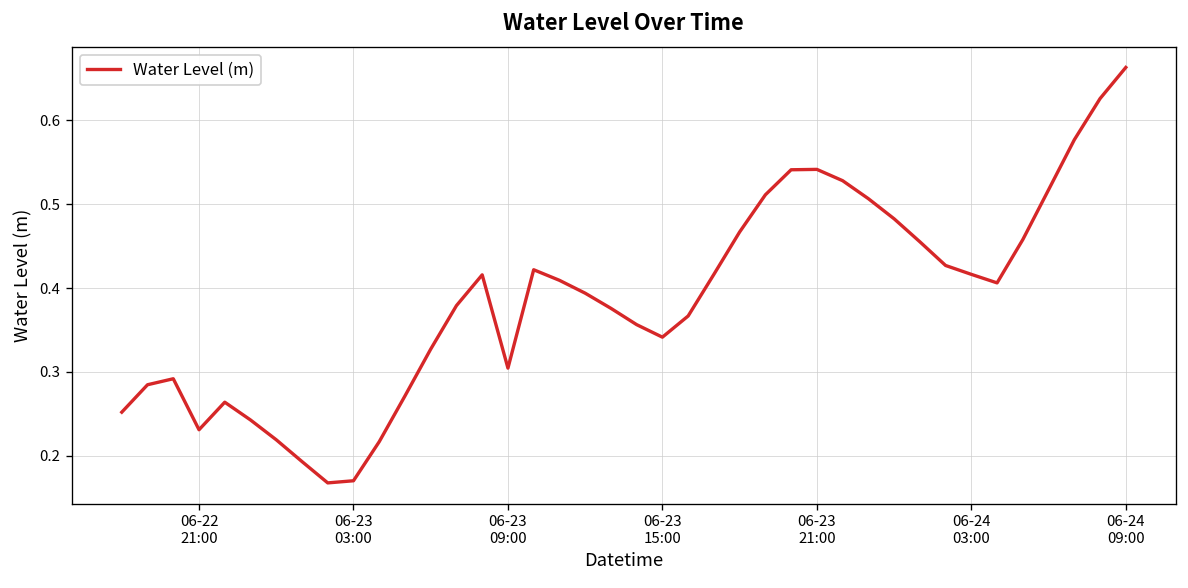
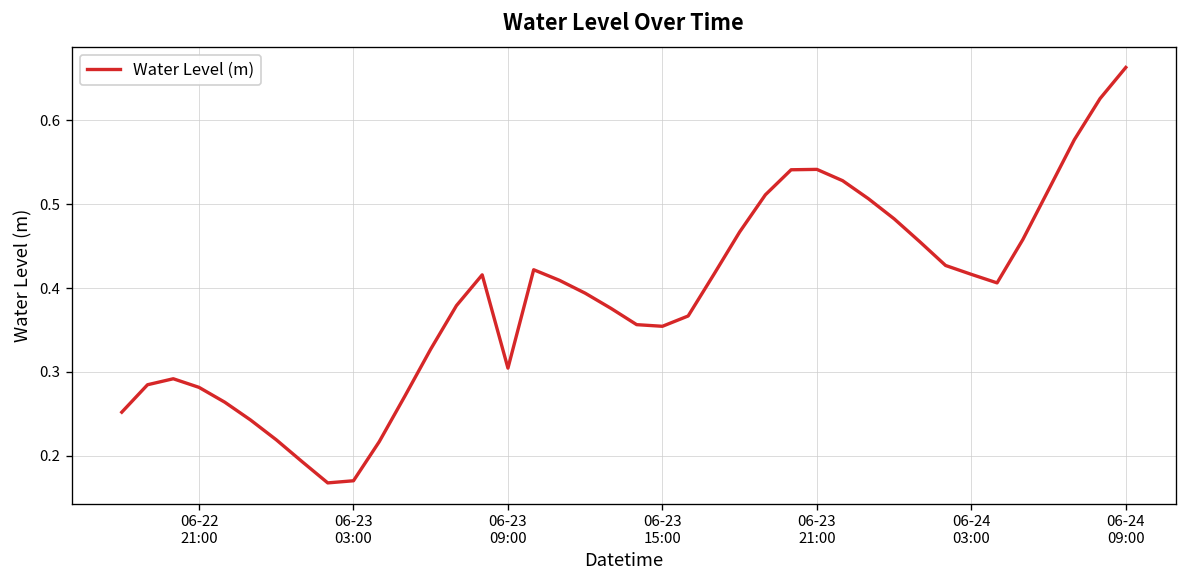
06-22 21:00: 0.23 -> 0.28
06-23 15:00: 0.34 -> 0.35
